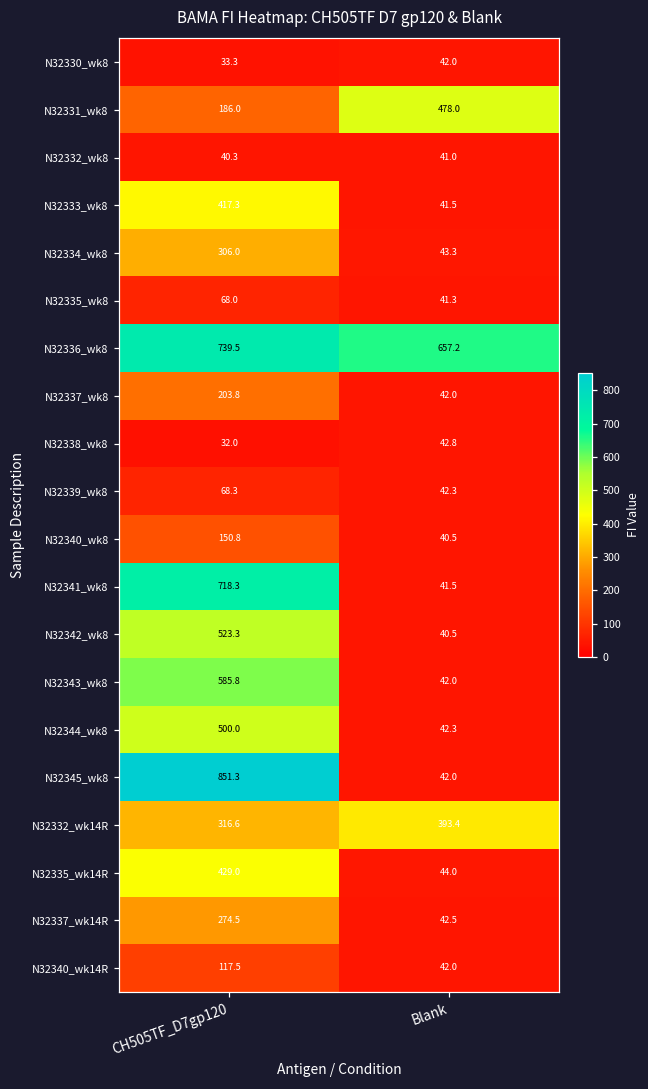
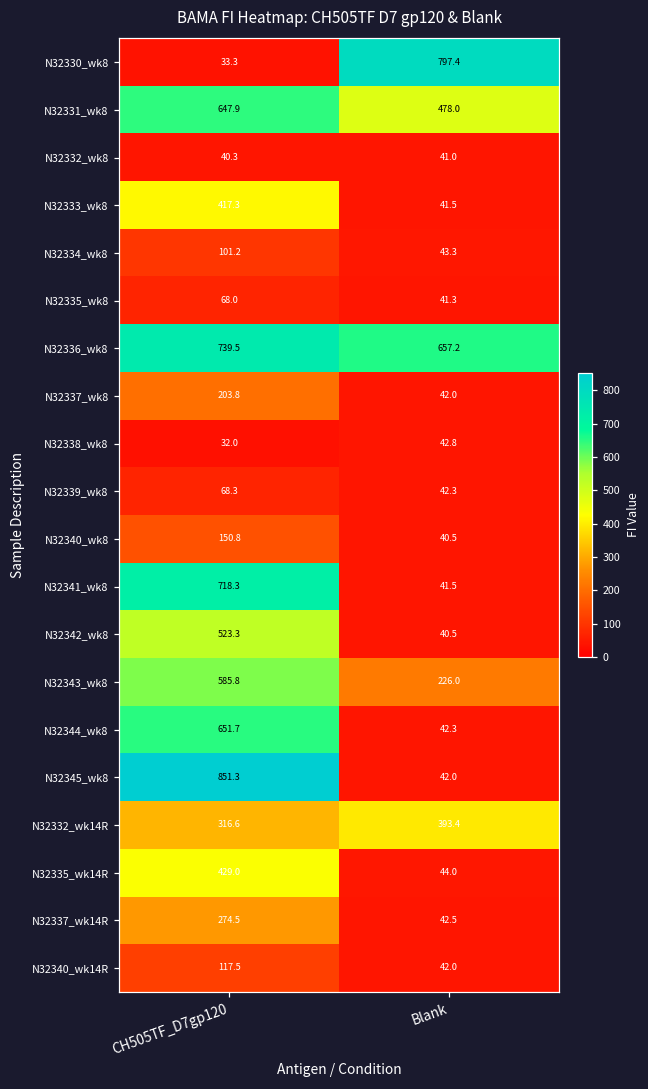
N32330_wk8, Blank: 42.0 -> 797.4
N32331_wk8, CH505TF_D7gp120: 186.0 -> 647.9
N32334_wk8, CH505TF_D7gp120: 306.0 -> 101.2
N32343_wk8, Blank: 42.0 -> 226.0
N32344_wk8, CH505TF_D7gp120: 500.0 -> 651.7
